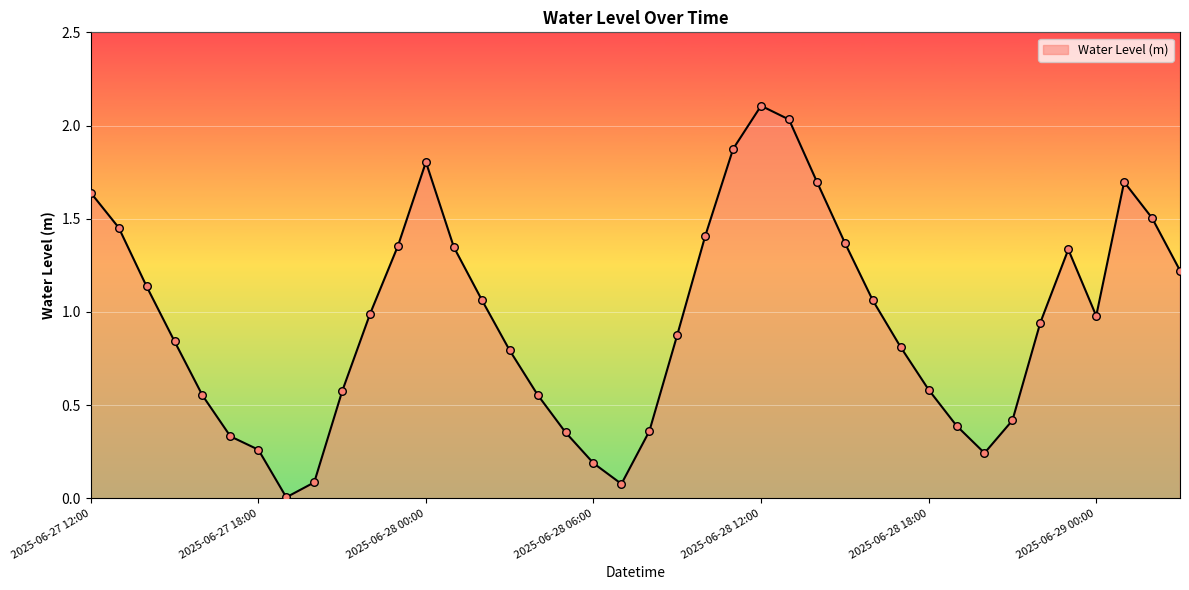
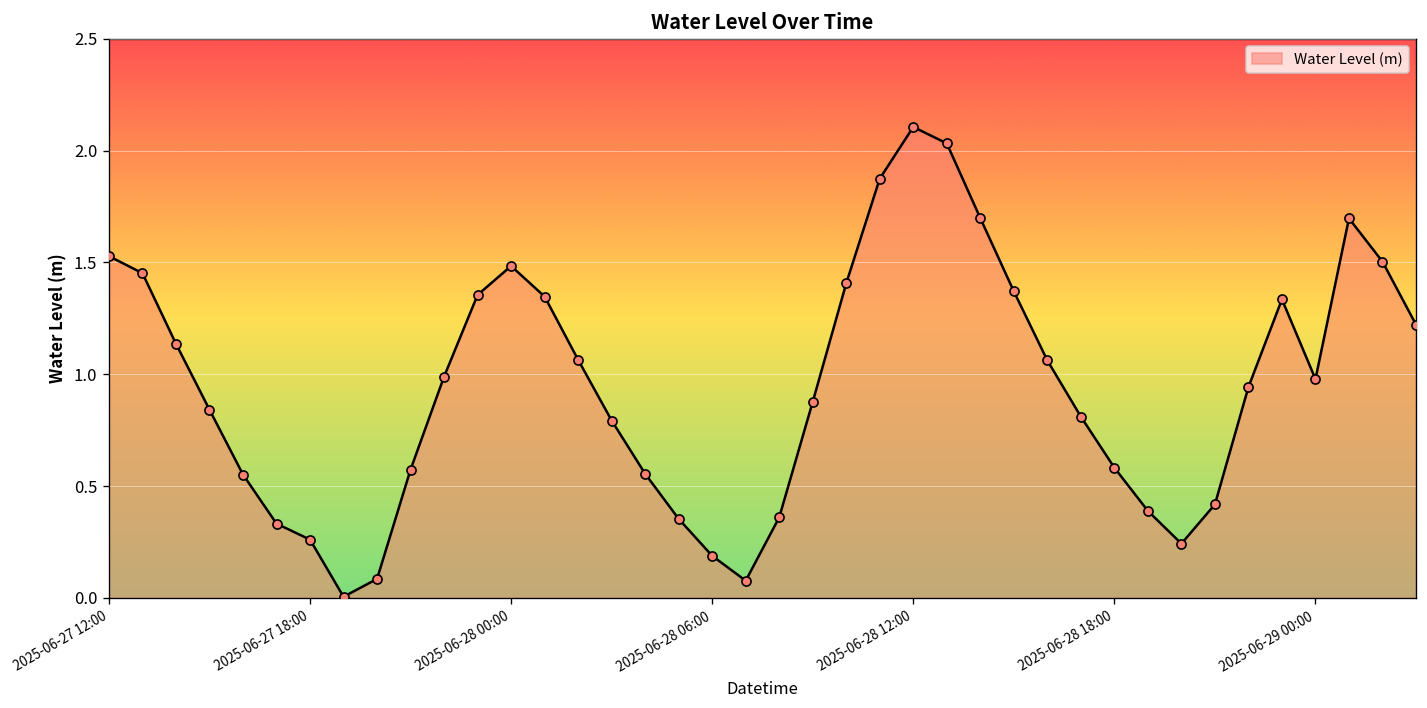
2025-06-27 12:00: 1.64 -> 1.53
2025-06-28 00:00: 1.80 -> 1.48
